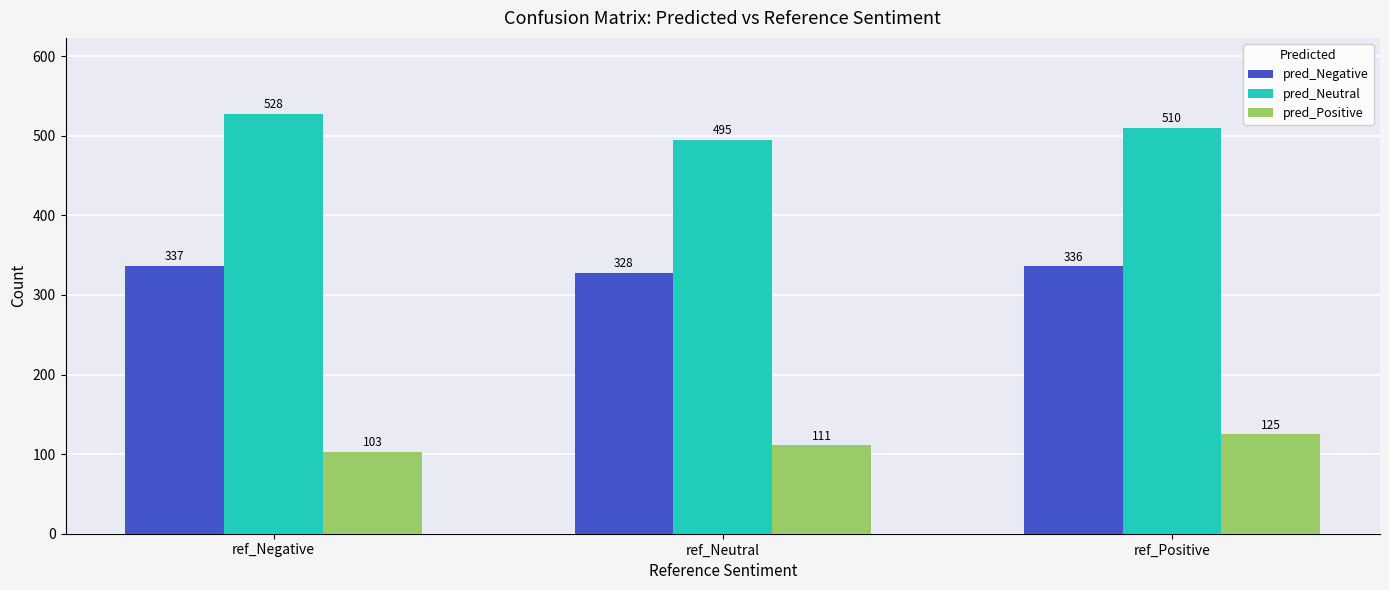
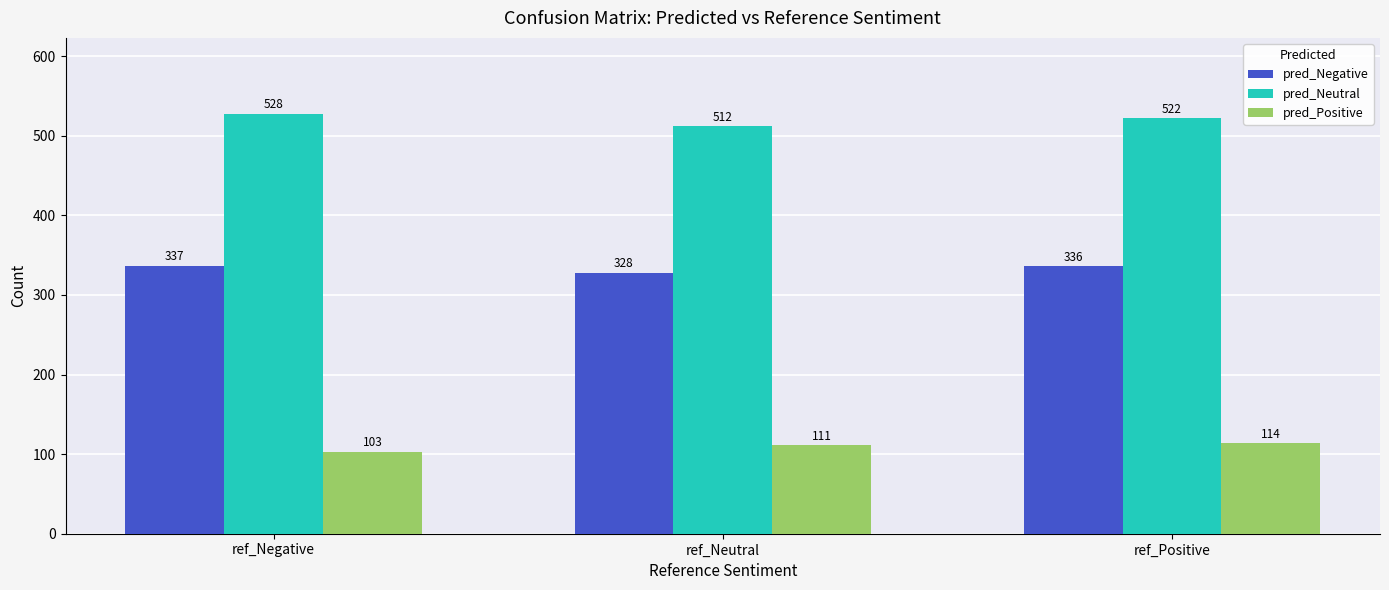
pred_Neutral, ref_Neutral: 495 -> 512
pred_Neutral, ref_Positive: 510 -> 522
pred_Positive, ref_Positive: 125 -> 114
